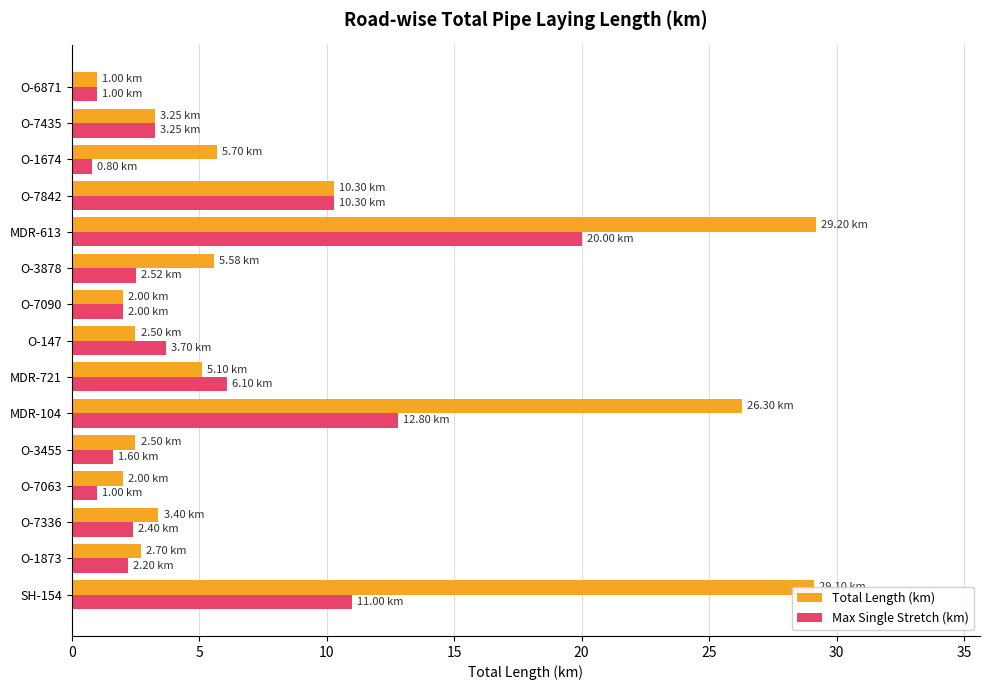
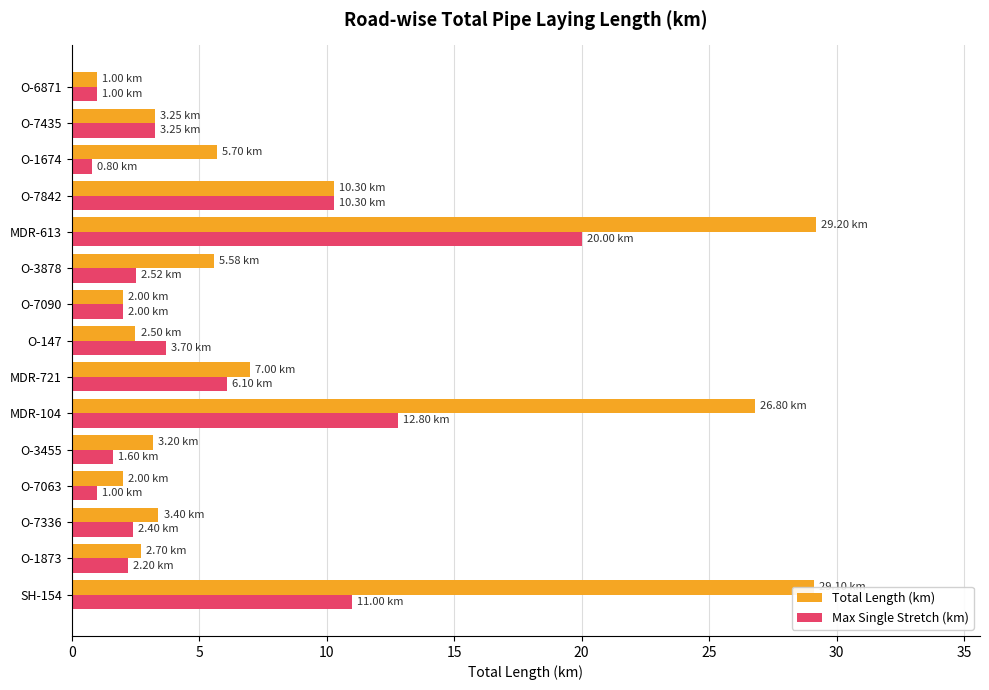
Total Length (km), MDR-721: 5.10 -> 7.00
Total Length (km), MDR-104: 26.30 -> 26.80
Total Length (km), O-3455: 2.50 -> 3.20
